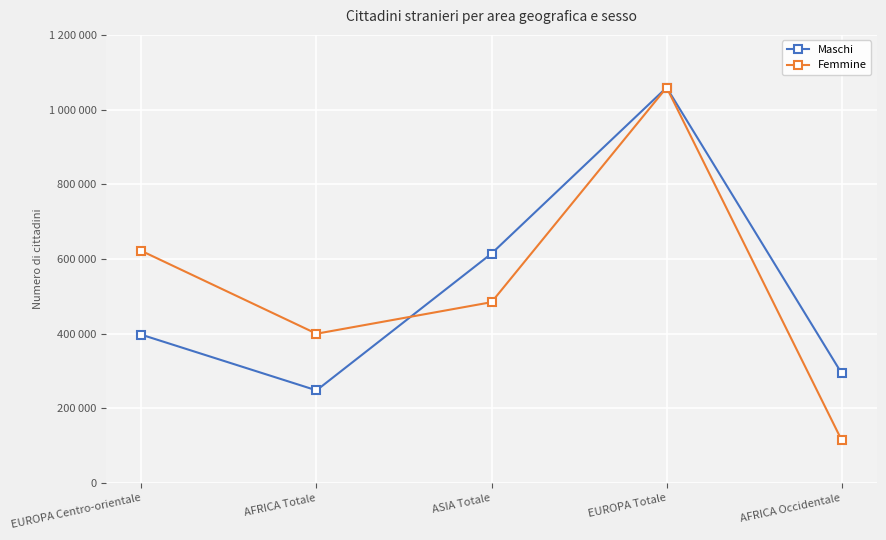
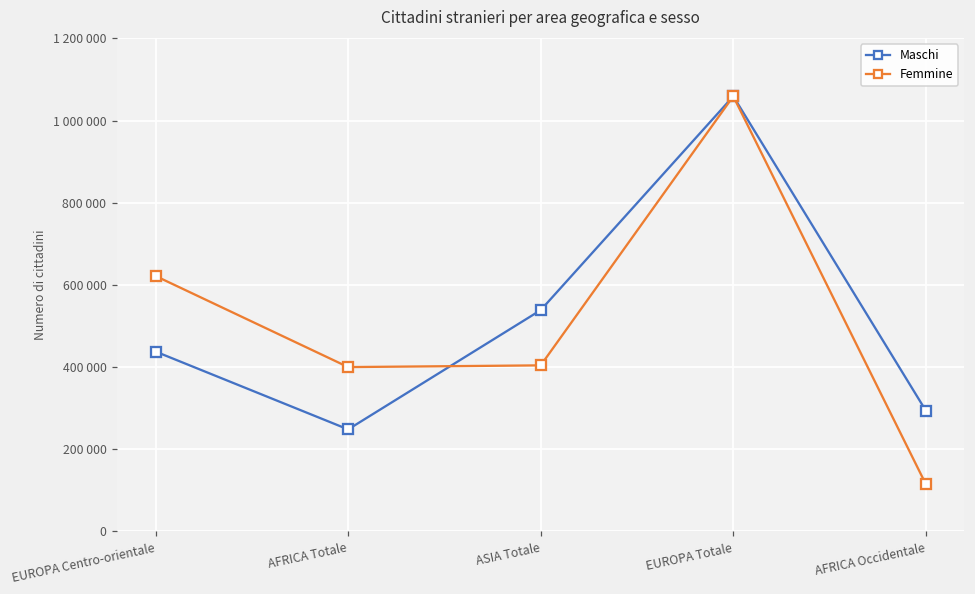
Maschi, EUROPA Centro-orientale: 400000 -> 440000
Maschi, ASIA Totale: 610000 -> 540000
Femmine, ASIA Totale: 480000 -> 400000
